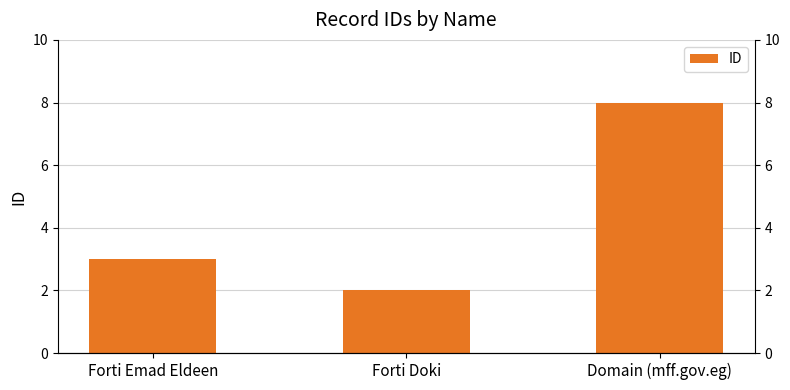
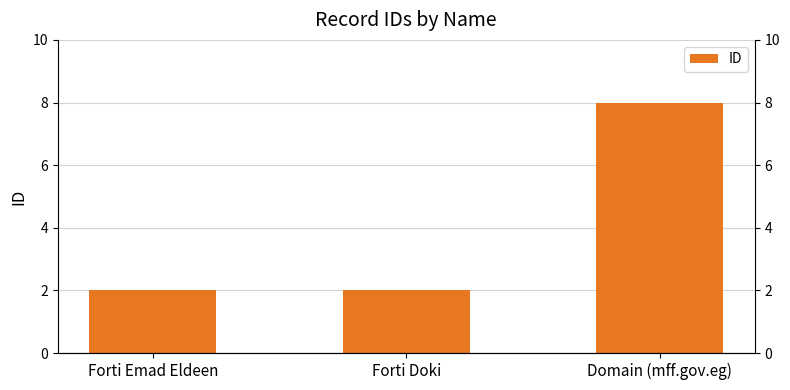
Forti Emad Eldeen: 3 -> 2
